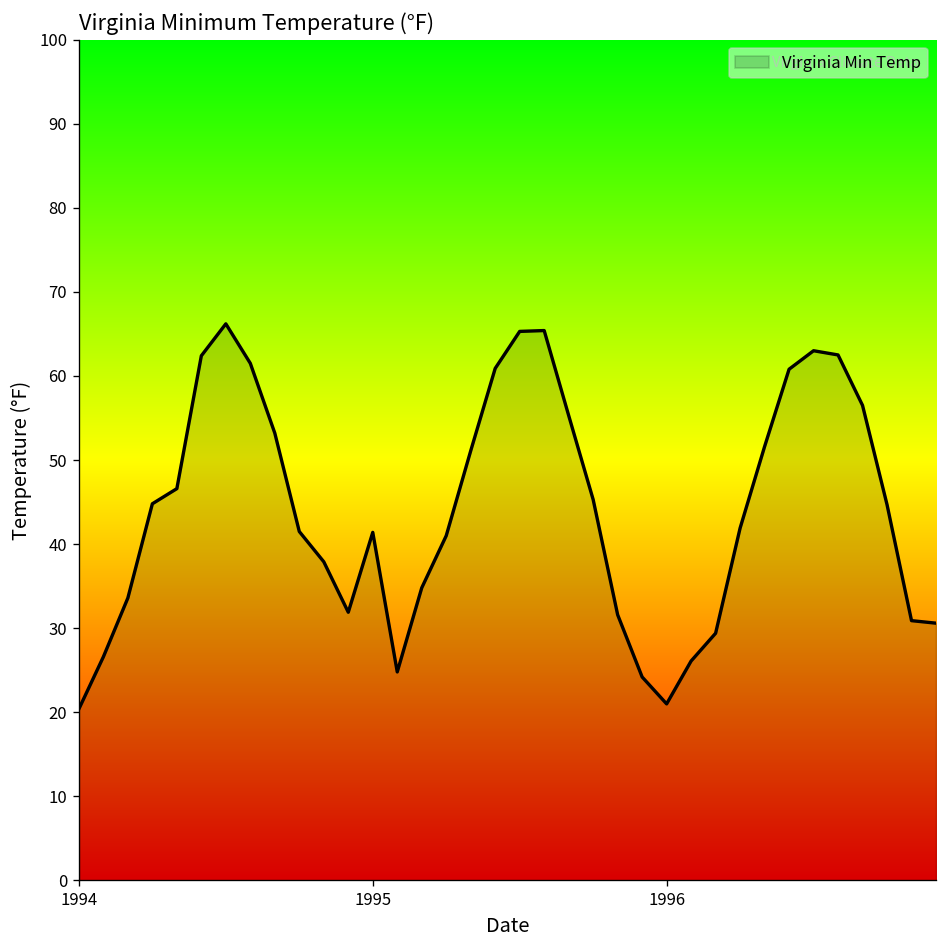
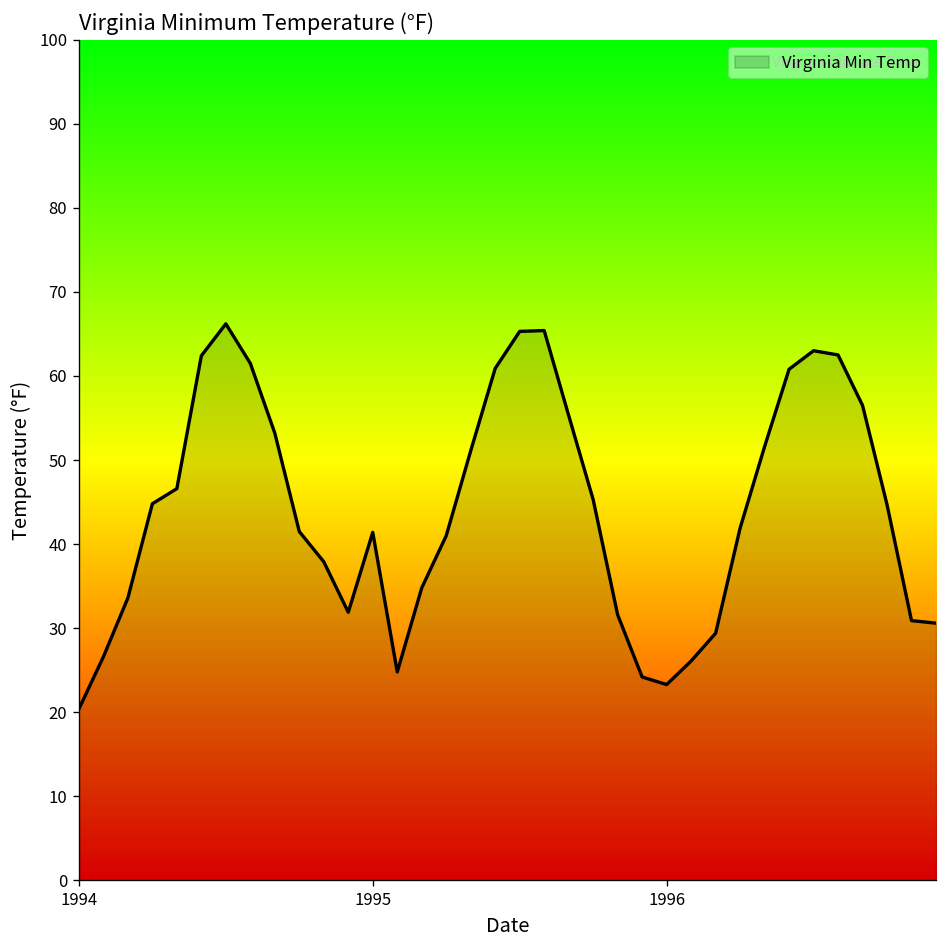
1996: 21 -> 23
